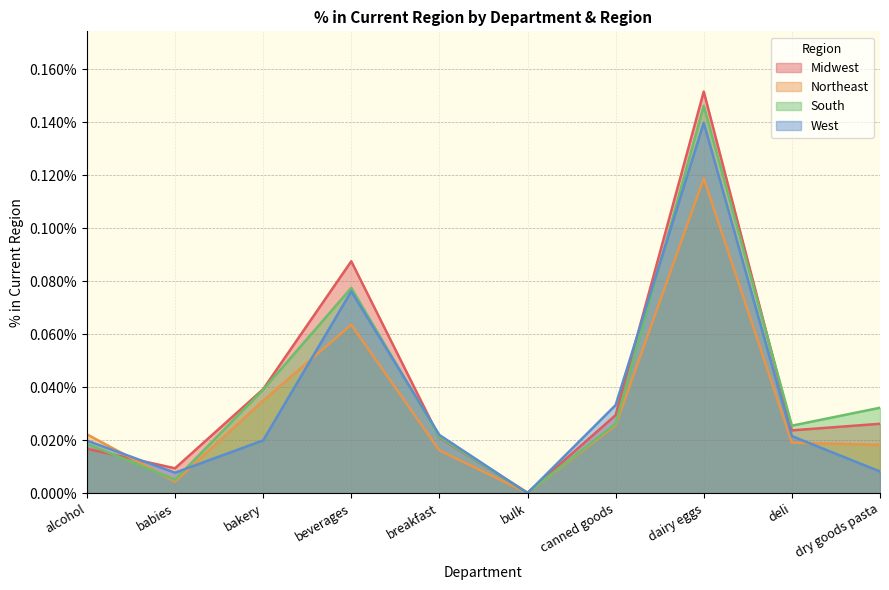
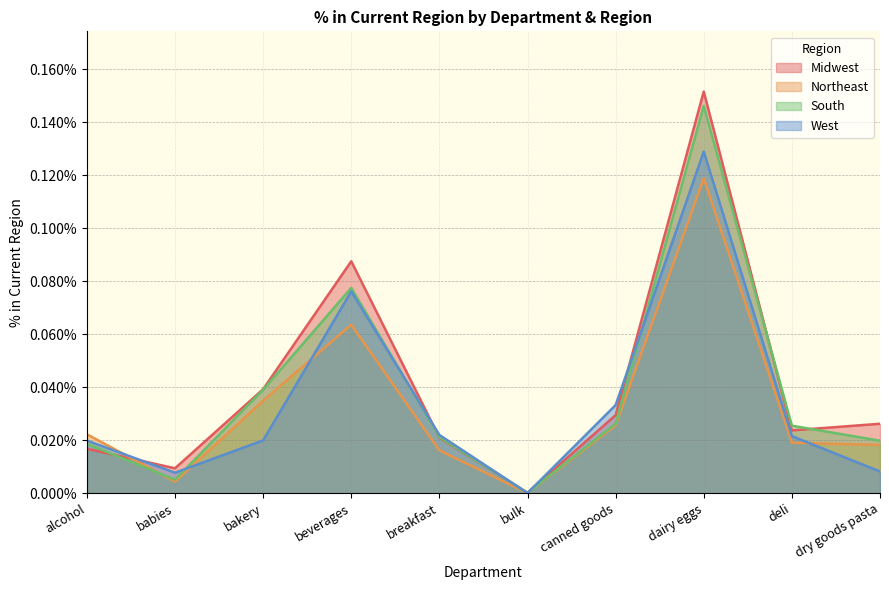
West, dairy eggs: 0.140% -> 0.129%
South, dry goods pasta: 0.032% -> 0.020%
